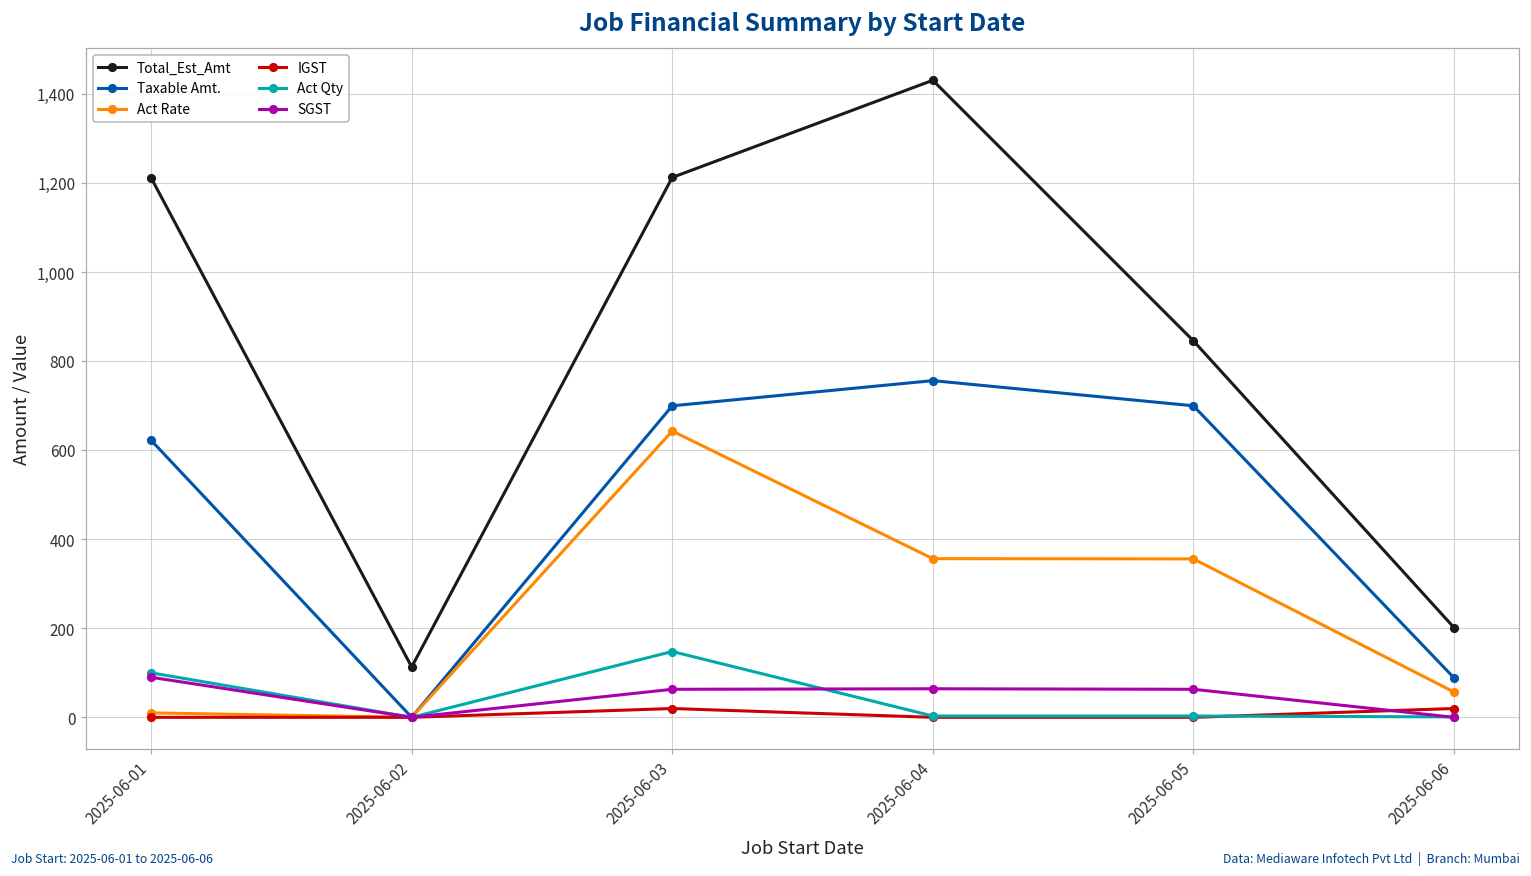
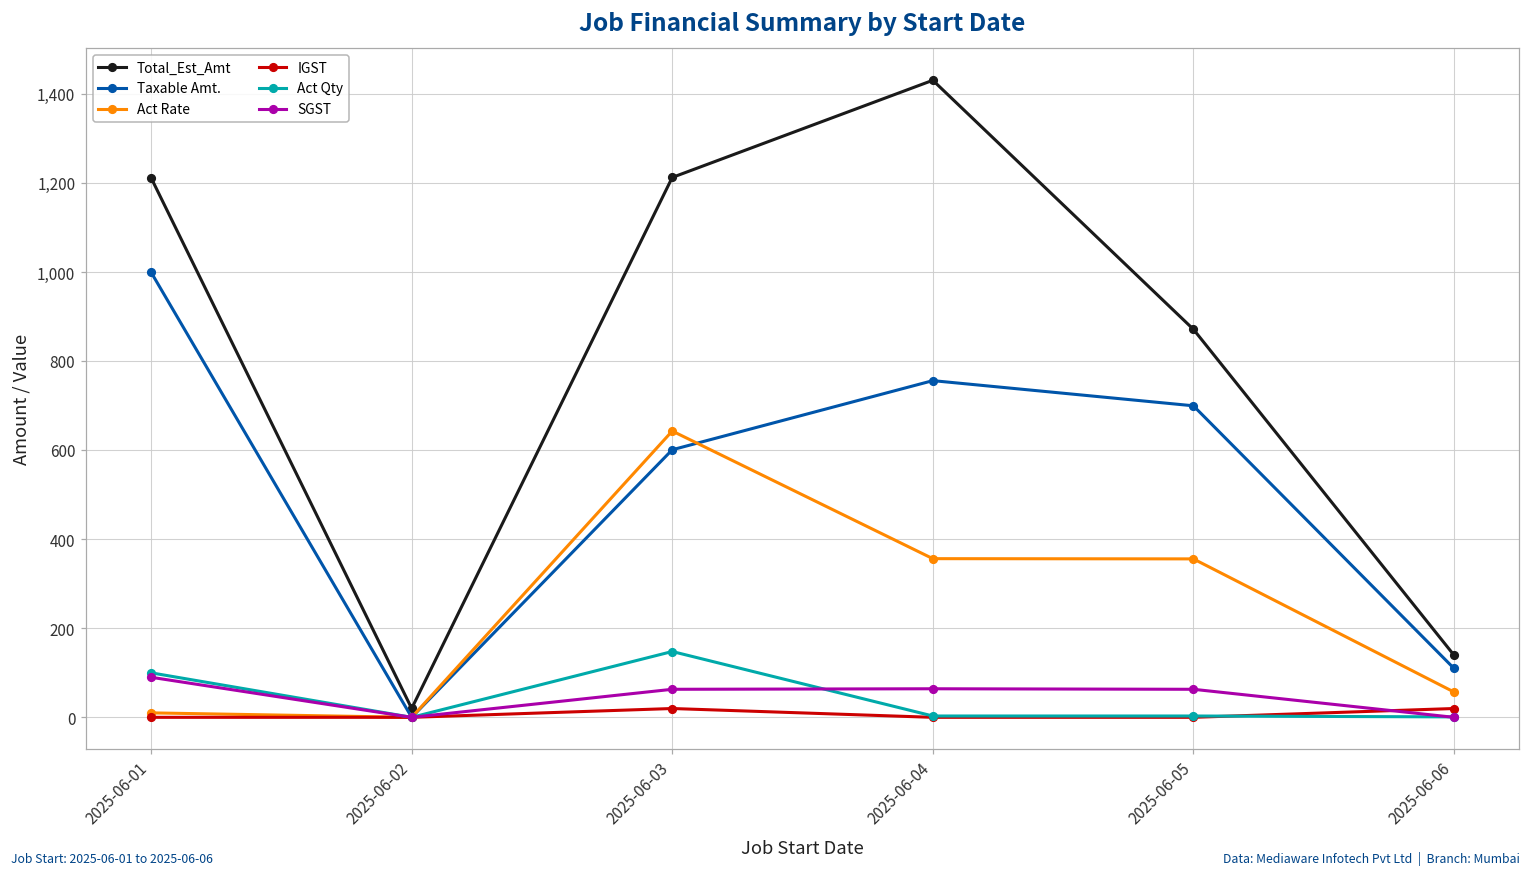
Taxable Amt., 2025-06-01: 620 -> 1,000
Total_Est_Amt, 2025-06-02: 110 -> 20
Taxable Amt., 2025-06-03: 700 -> 600
Total_Est_Amt, 2025-06-05: 850 -> 870
Total_Est_Amt, 2025-06-06: 200 -> 140
Taxable Amt., 2025-06-06: 90 -> 110
